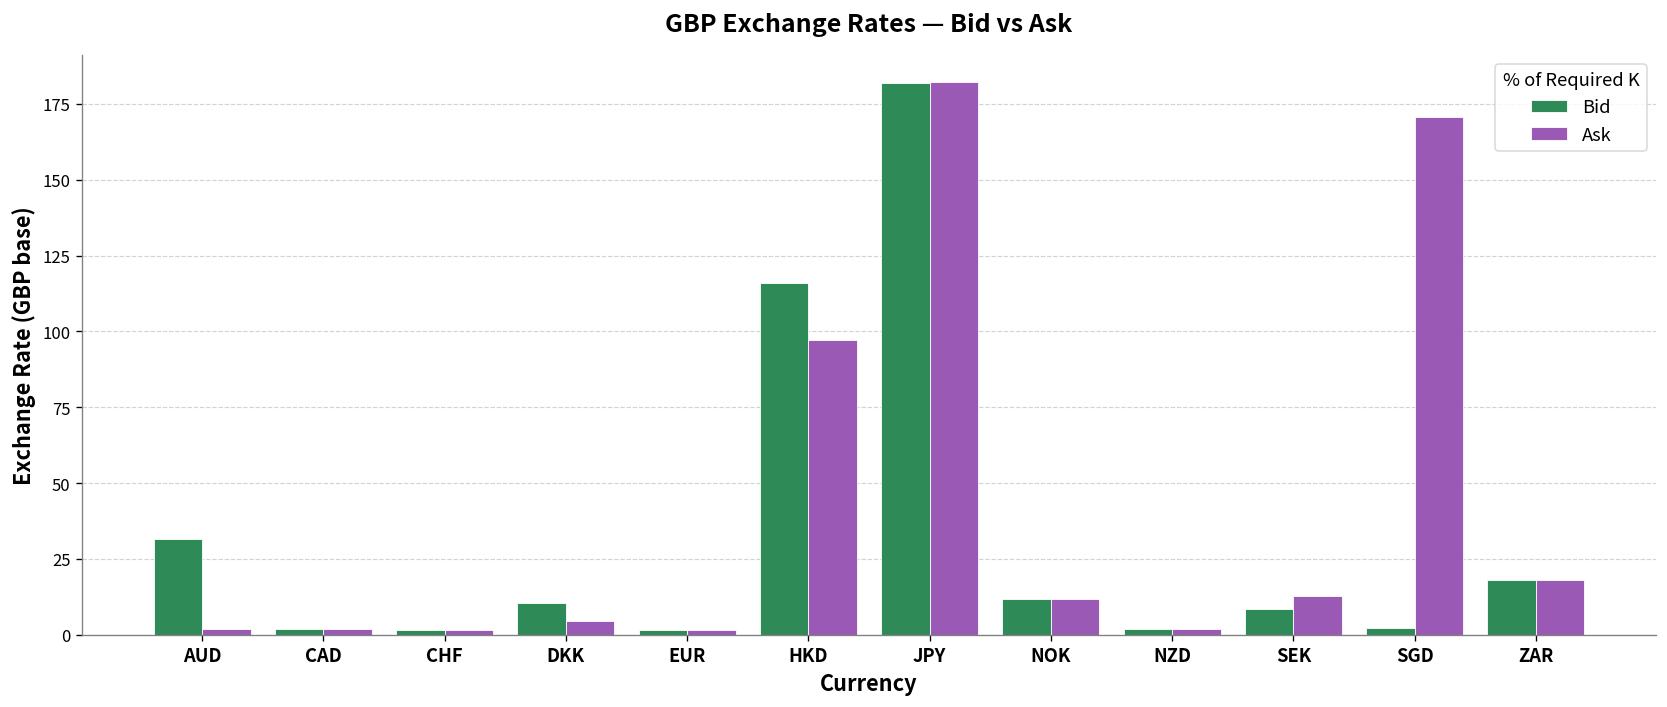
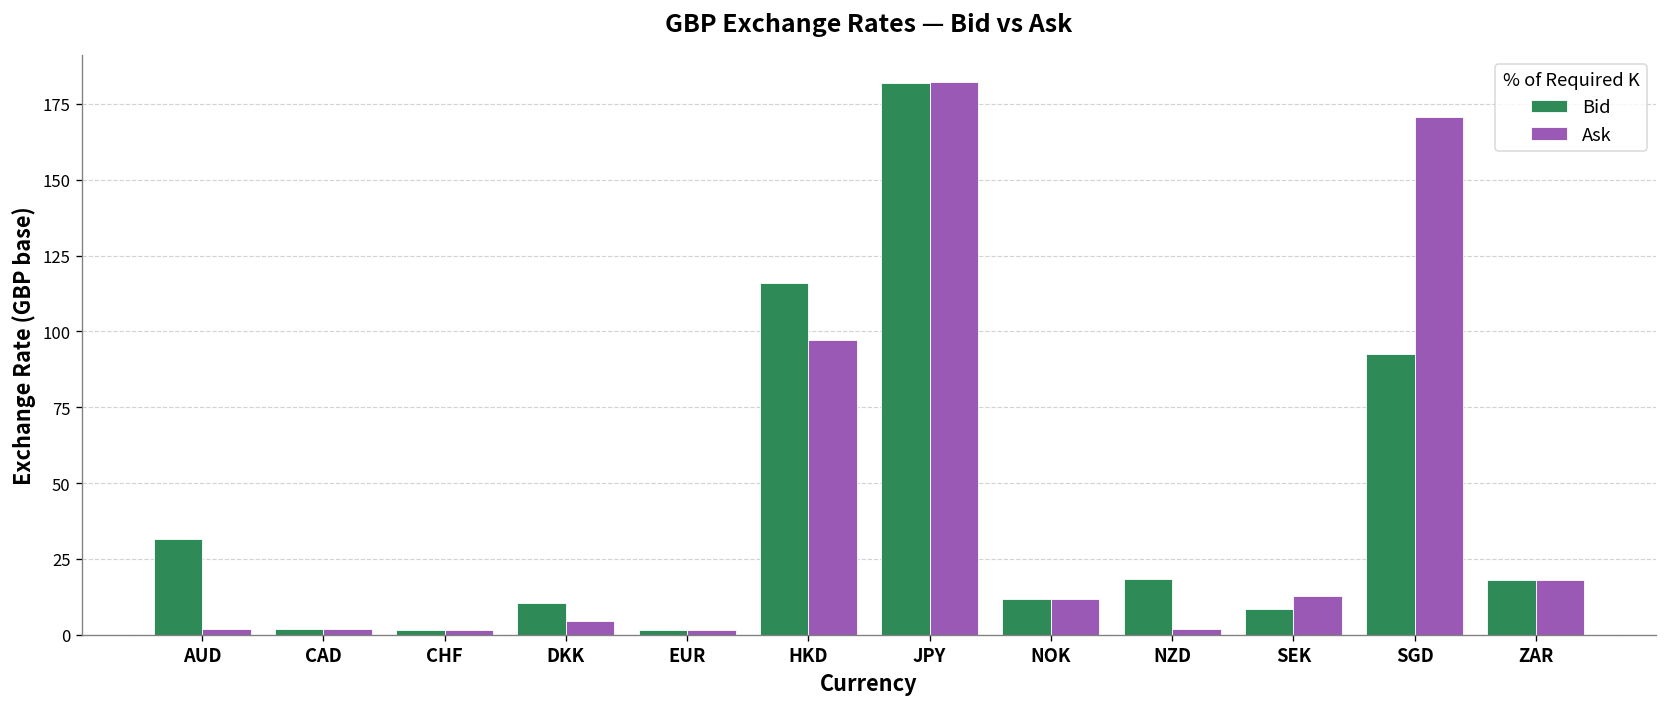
Bid, NZD: 2 -> 19
Bid, SGD: 2 -> 93
